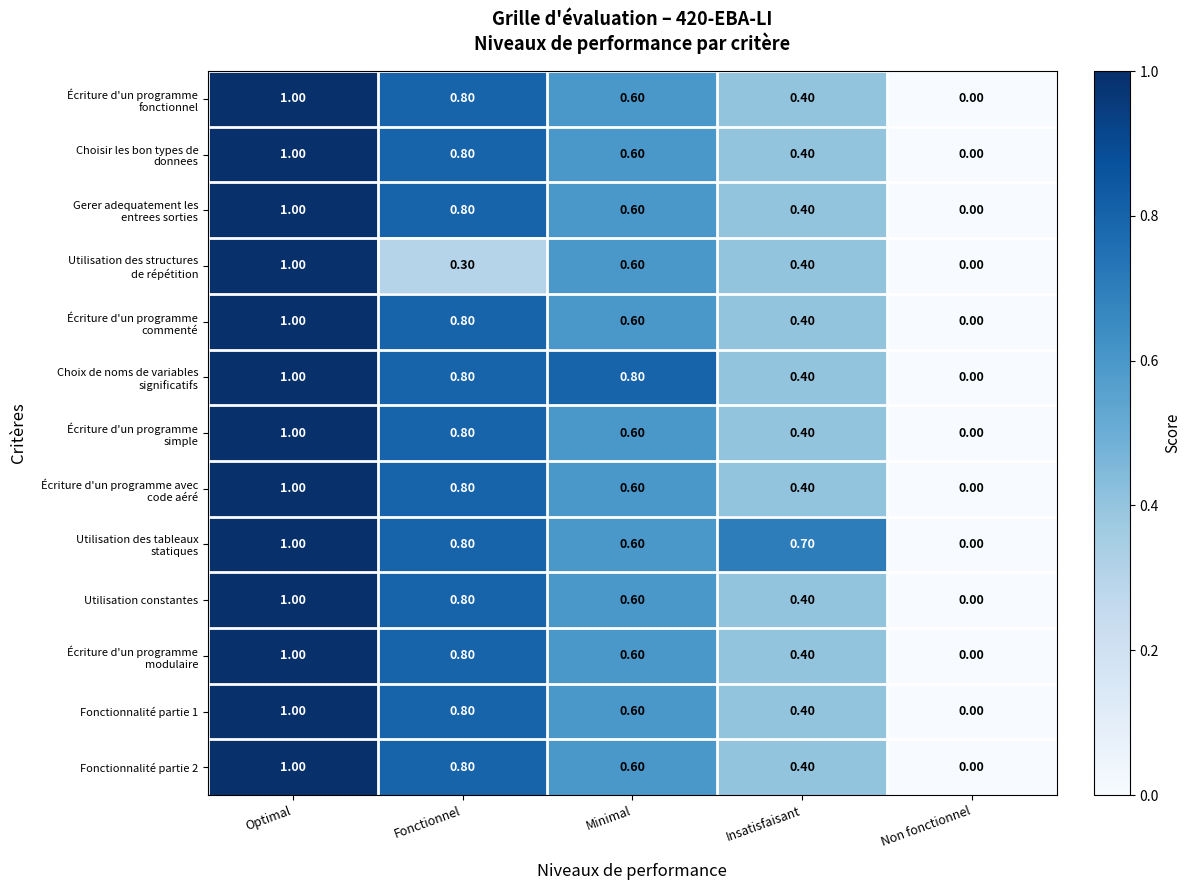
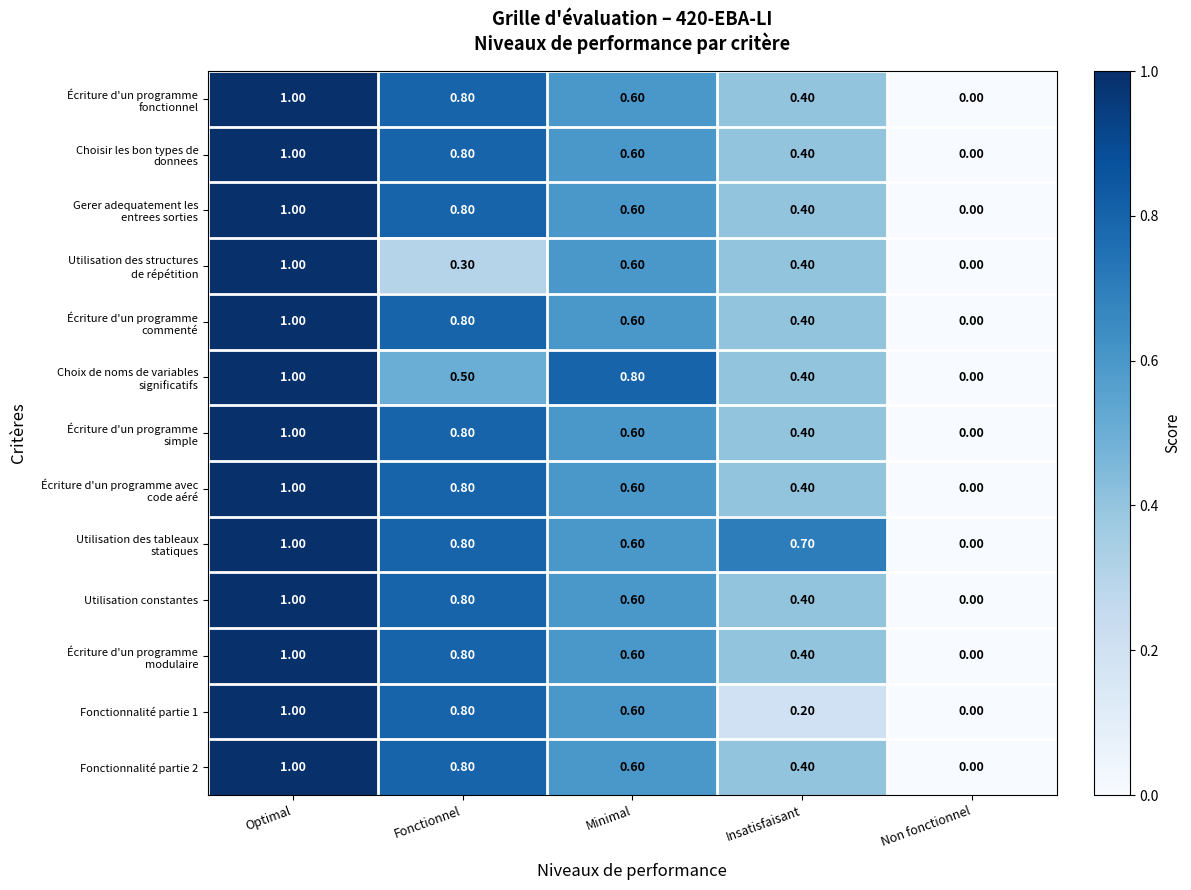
Choix de noms de variables significatifs, Fonctionnel: 0.80 -> 0.50
Fonctionnalité partie 1, Insatisfaisant: 0.40 -> 0.20
